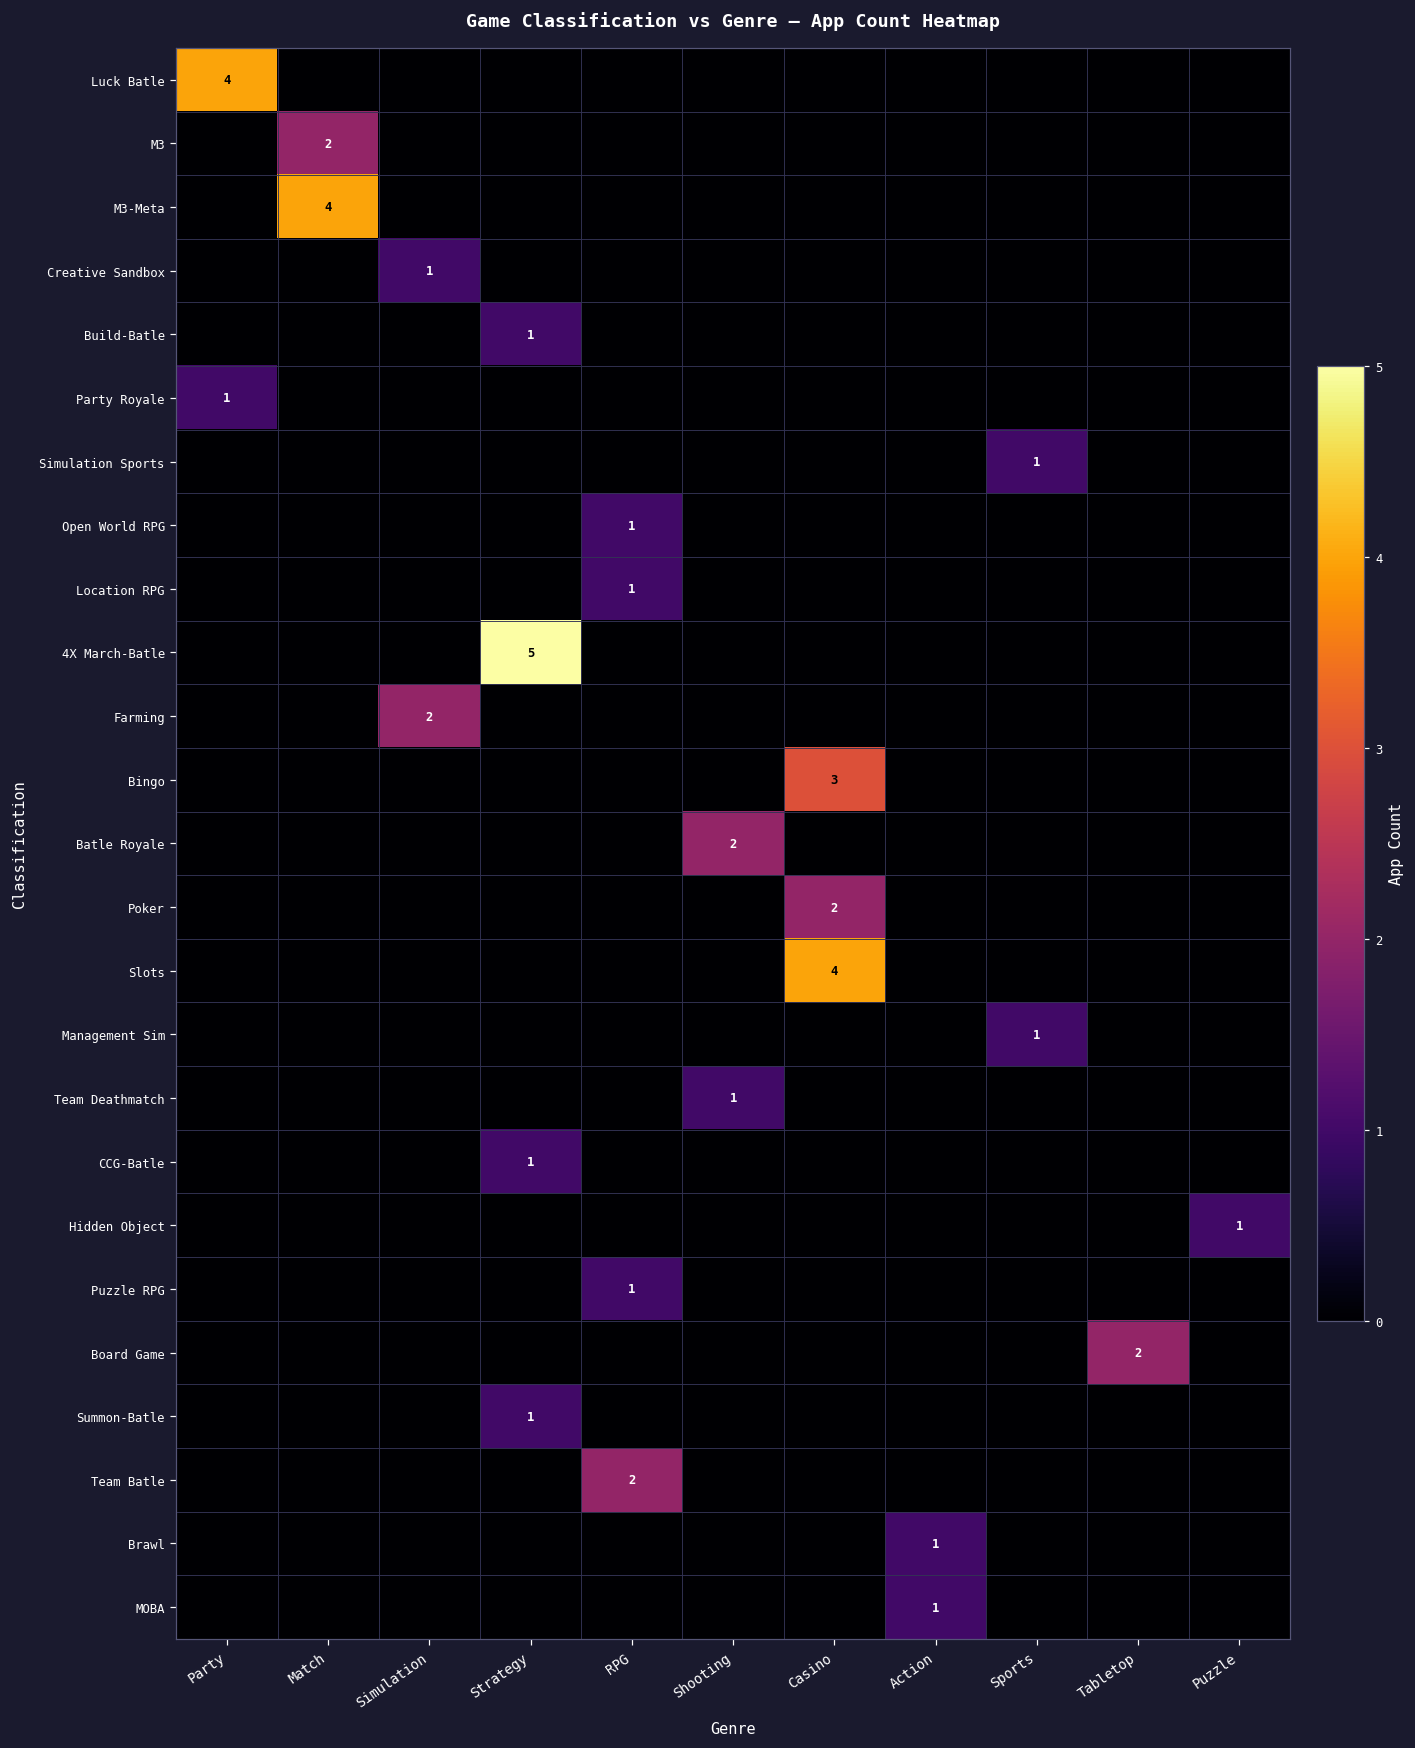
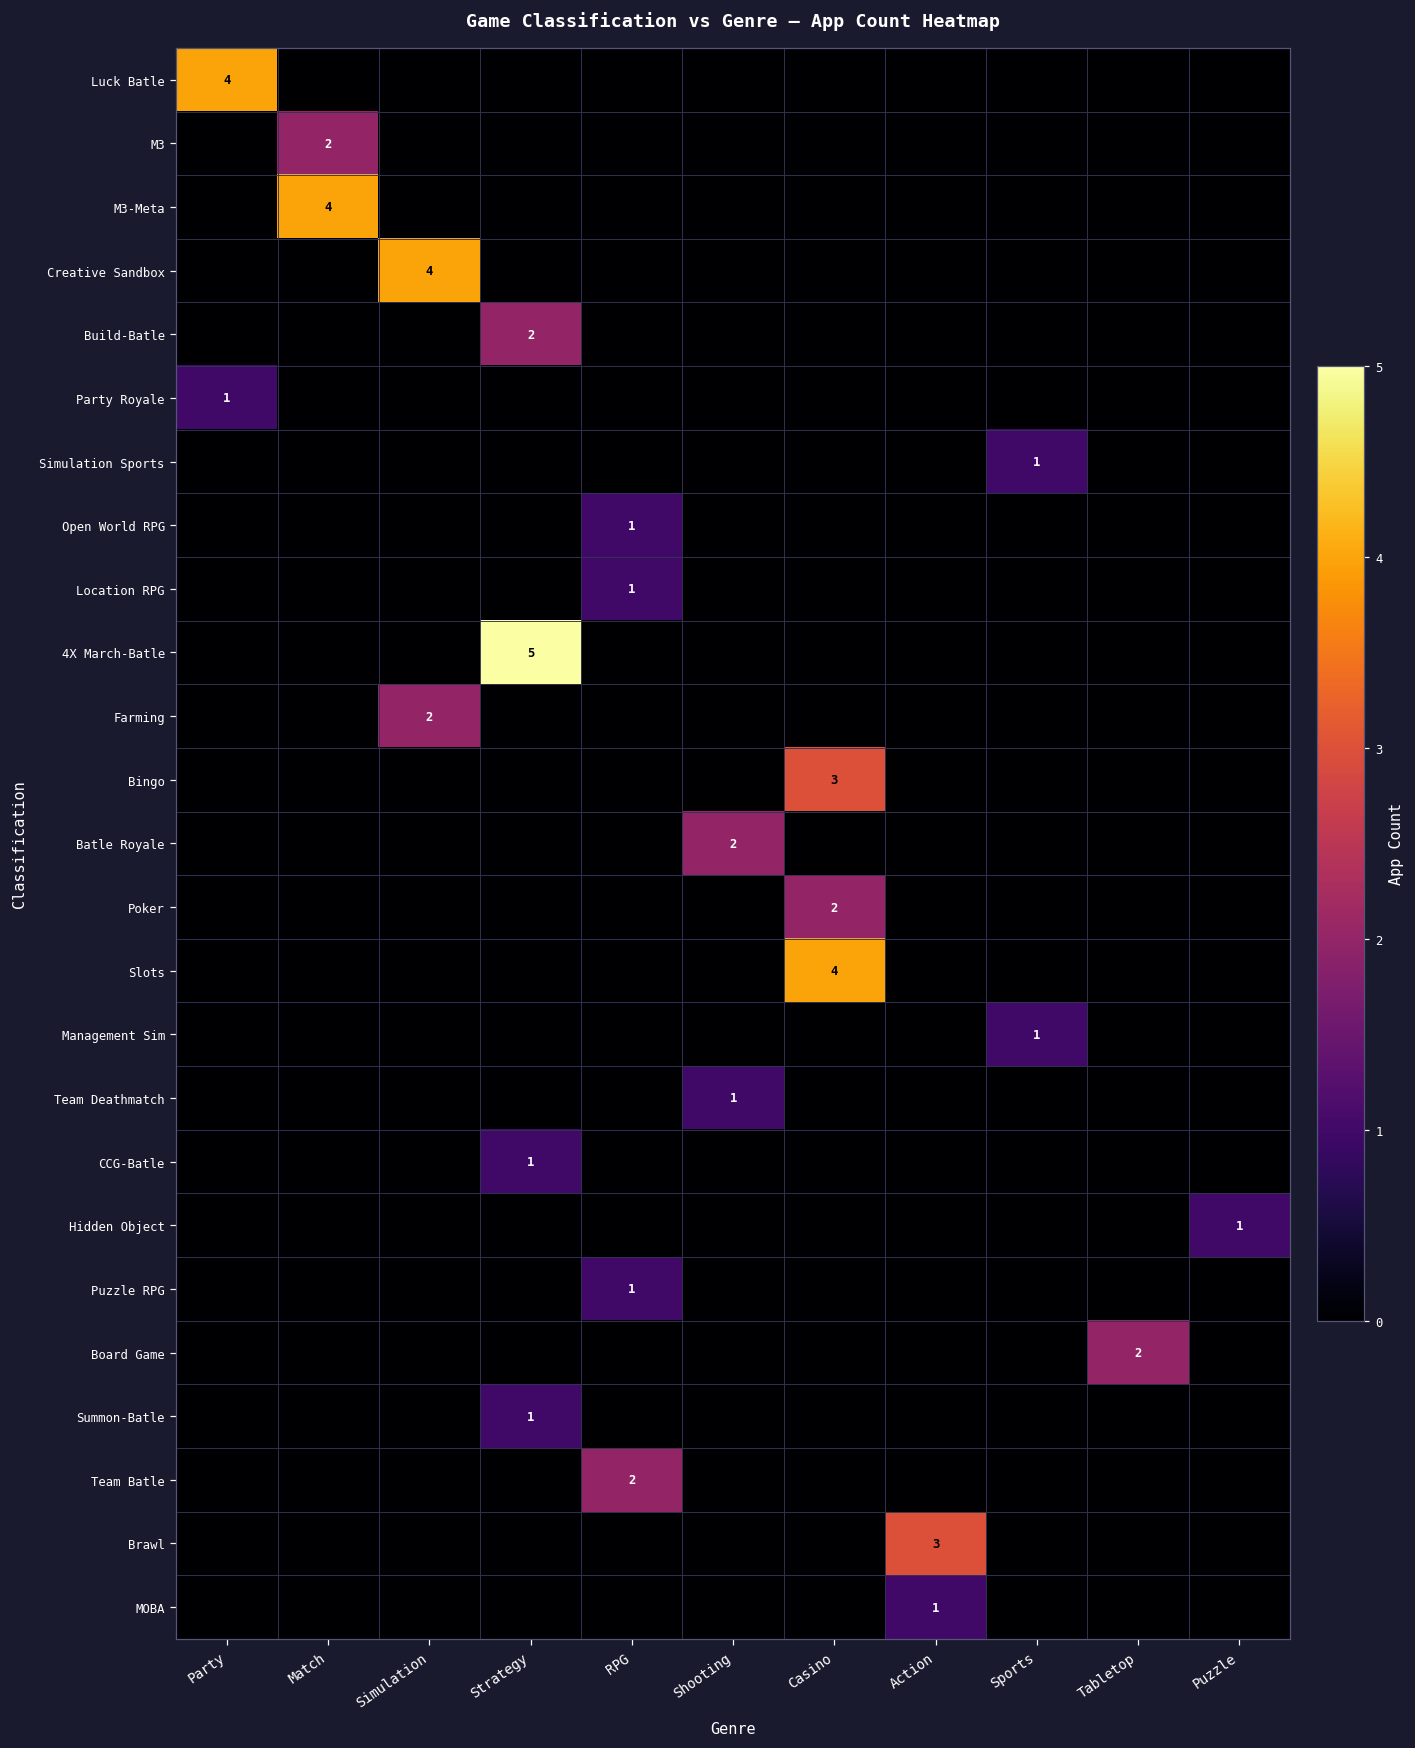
Creative Sandbox, Simulation: 1 -> 4
Build-Batle, Strategy: 1 -> 2
Brawl, Action: 1 -> 3
